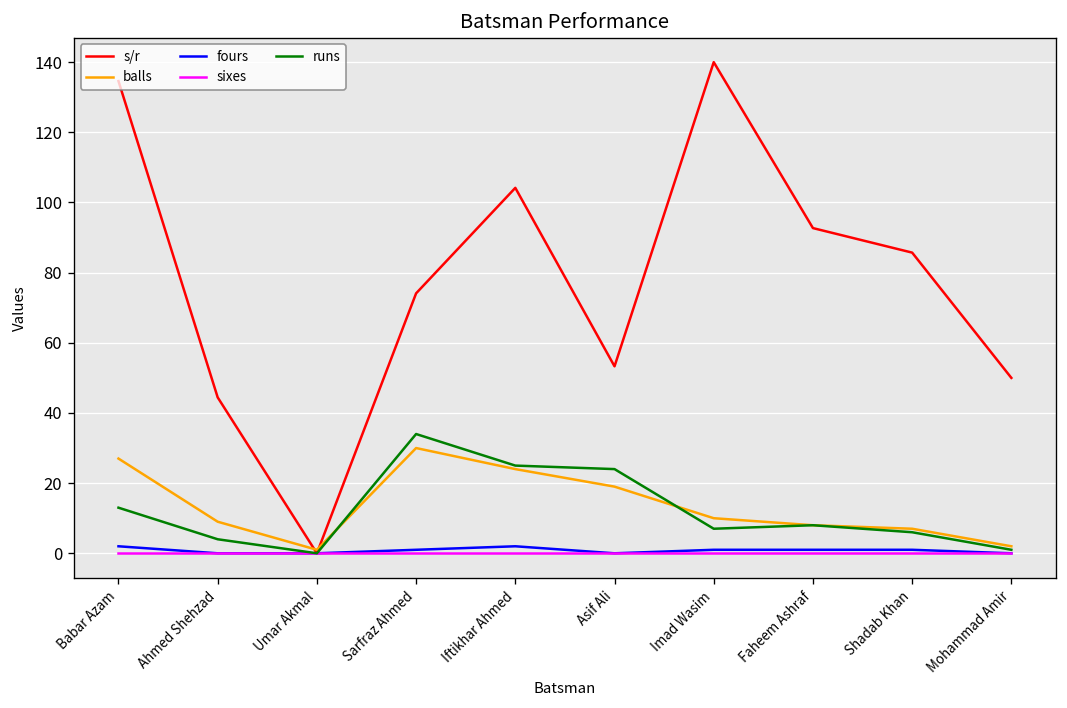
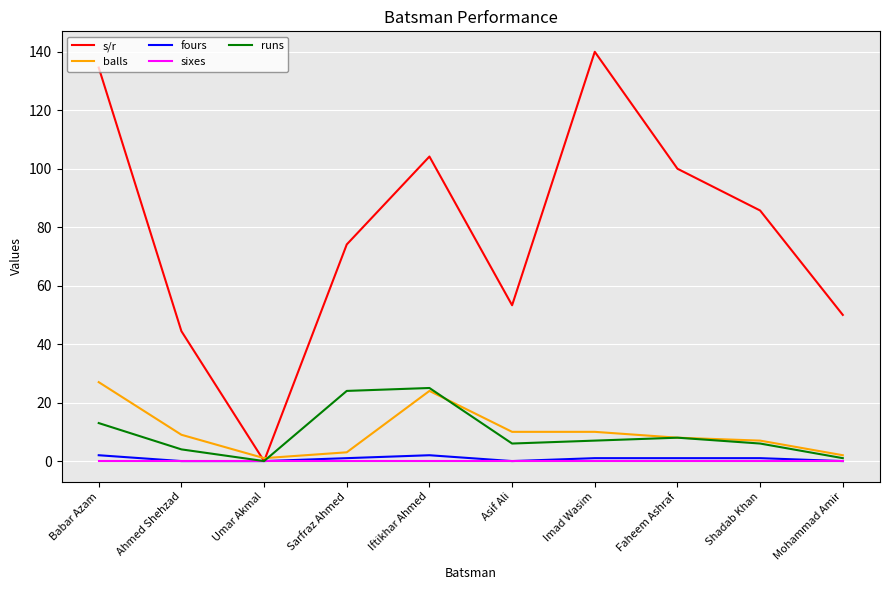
balls, Sarfraz Ahmed: 30 -> 3
runs, Sarfraz Ahmed: 34 -> 24
balls, Asif Ali: 19 -> 10
runs, Asif Ali: 24 -> 6
s/r, Faheem Ashraf: 93 -> 100
